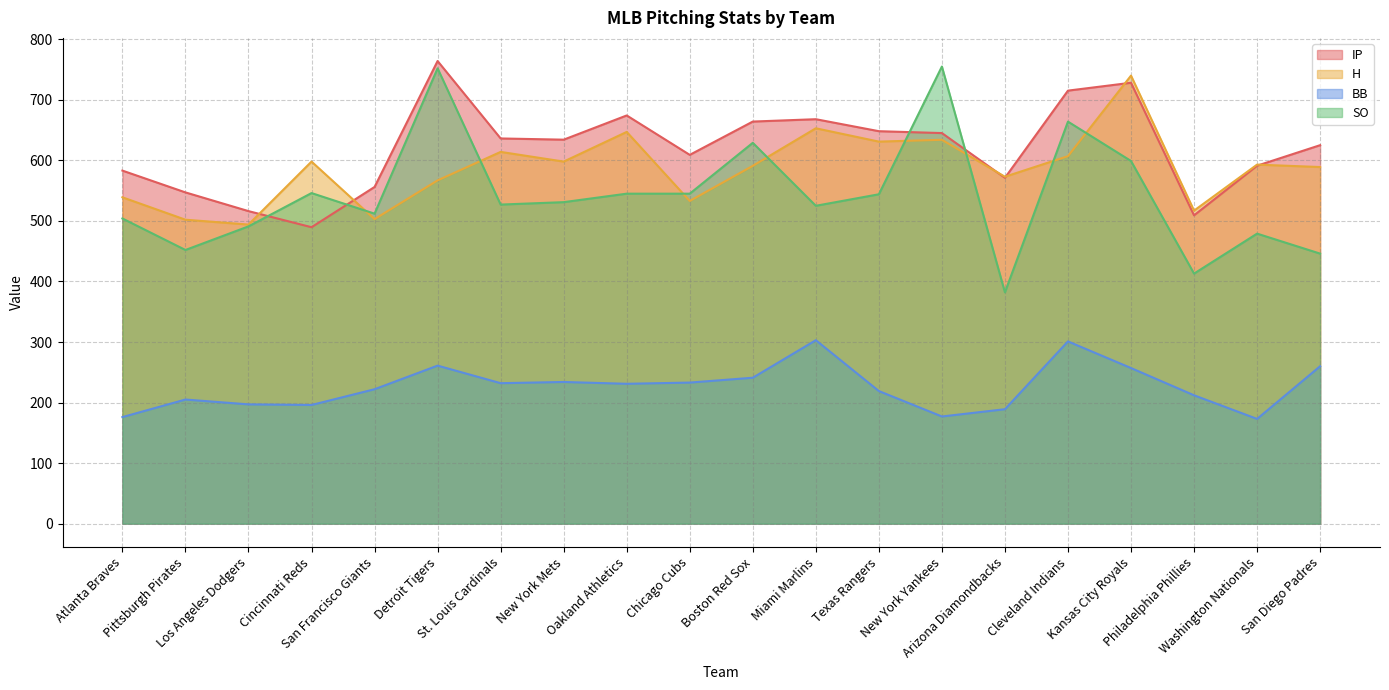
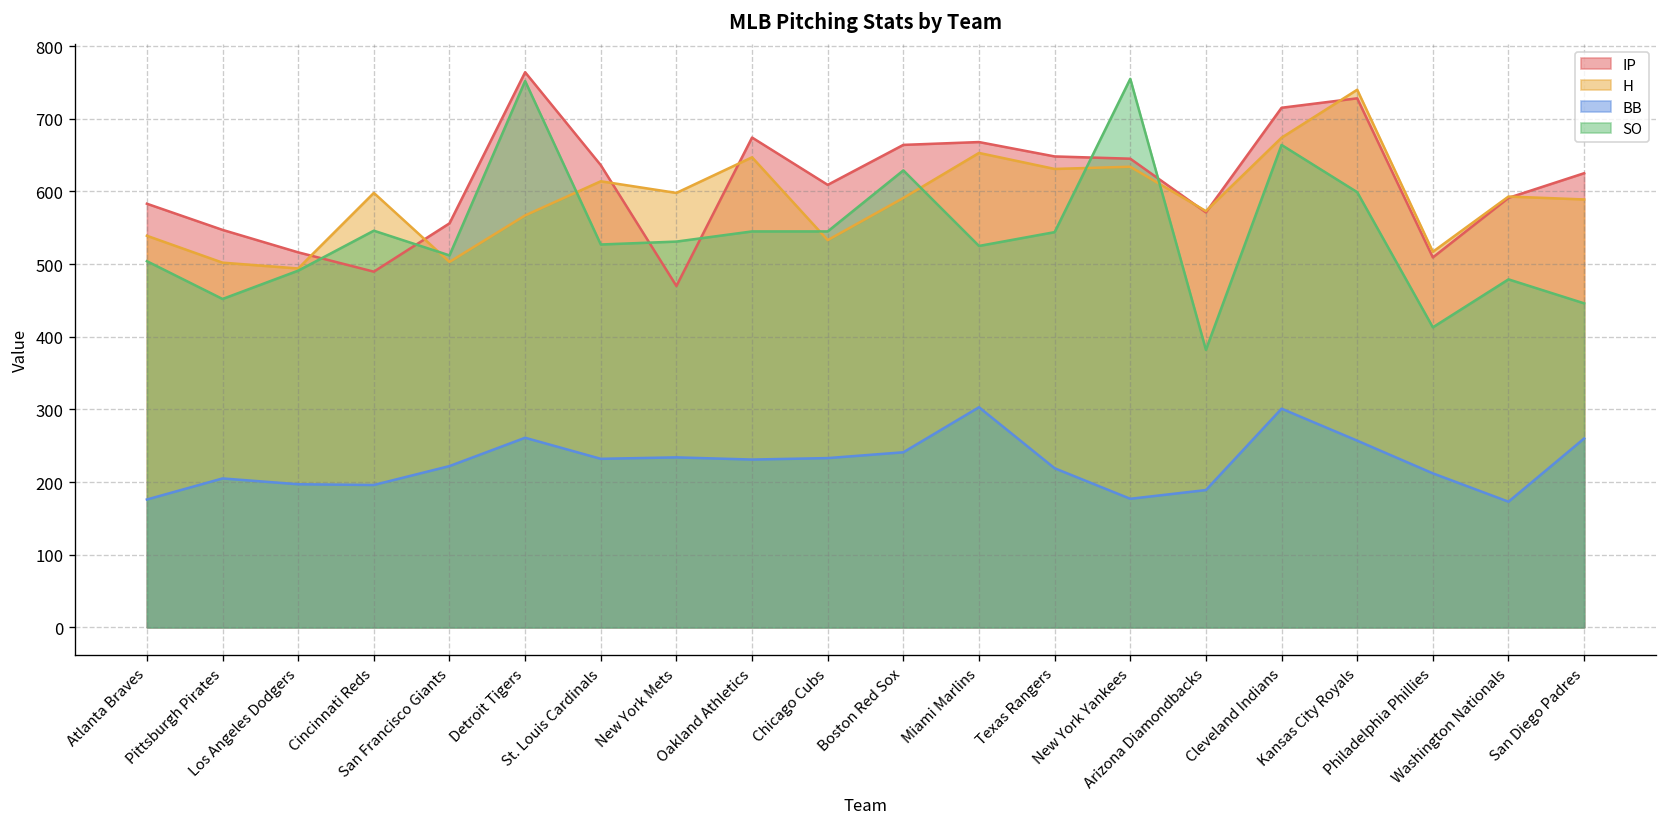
IP, New York Mets: 630 -> 470
H, Cleveland Indians: 610 -> 670
